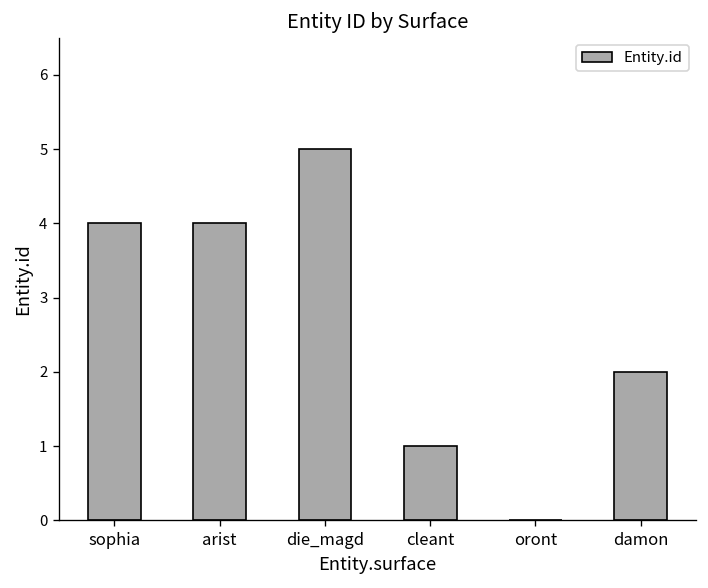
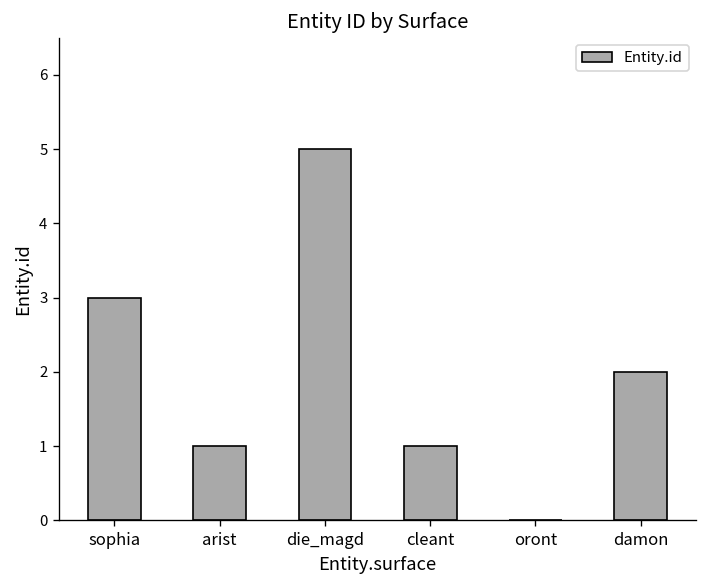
sophia: 4 -> 3
arist: 4 -> 1
